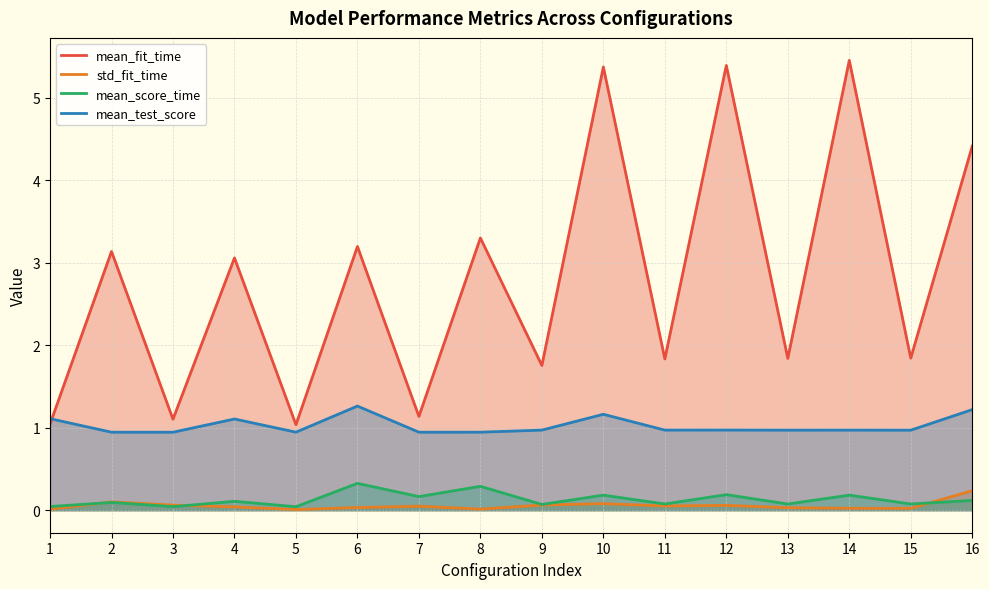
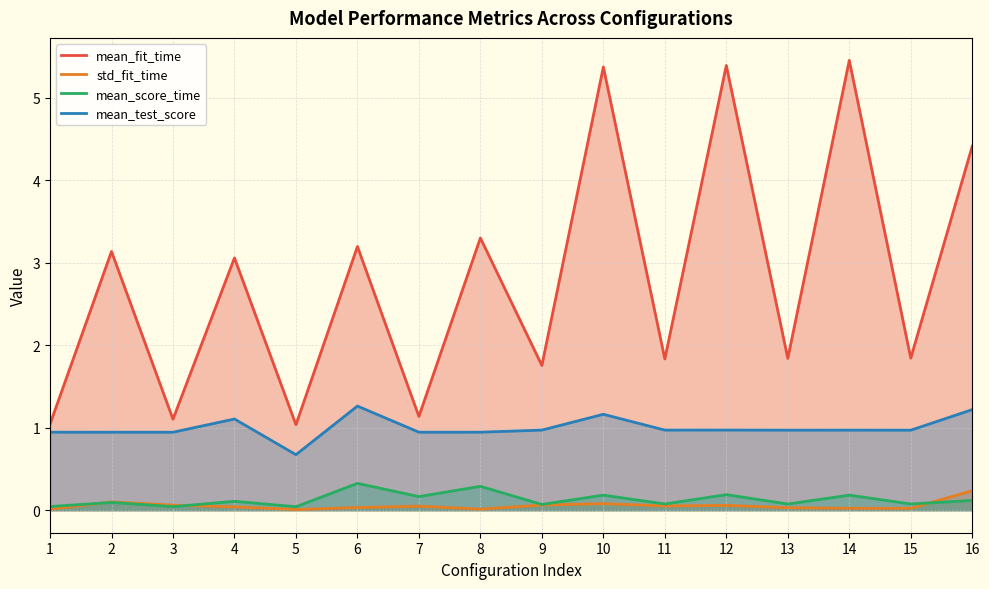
mean_test_score, 1: 1.1 -> 0.9
mean_test_score, 5: 0.9 -> 0.7
